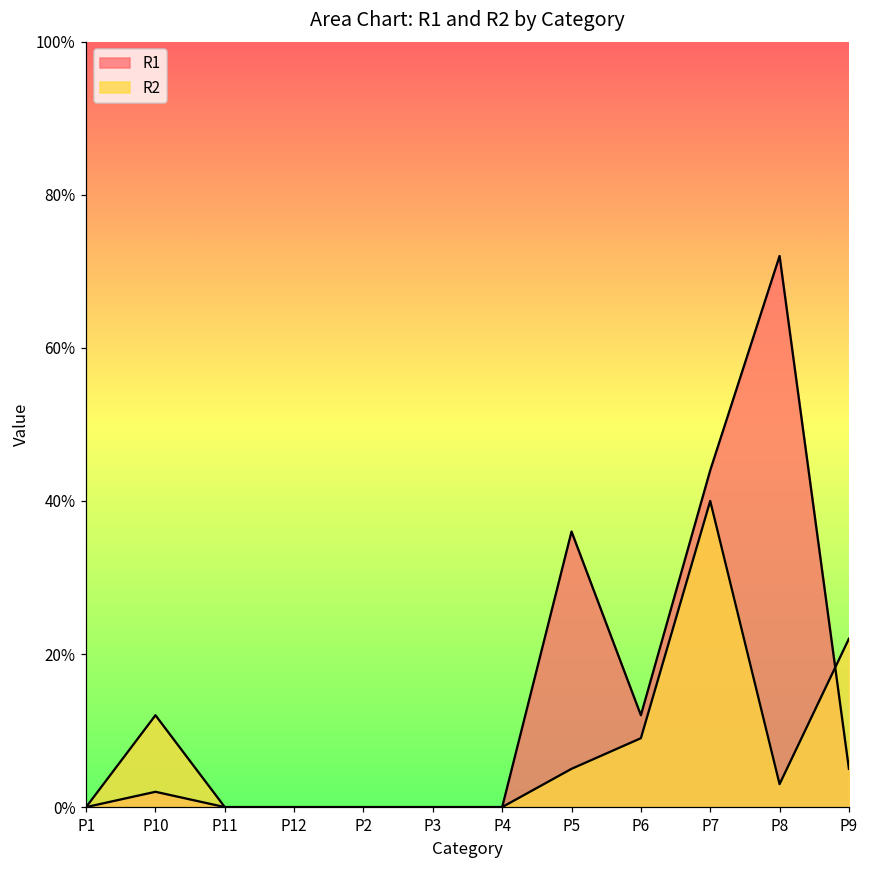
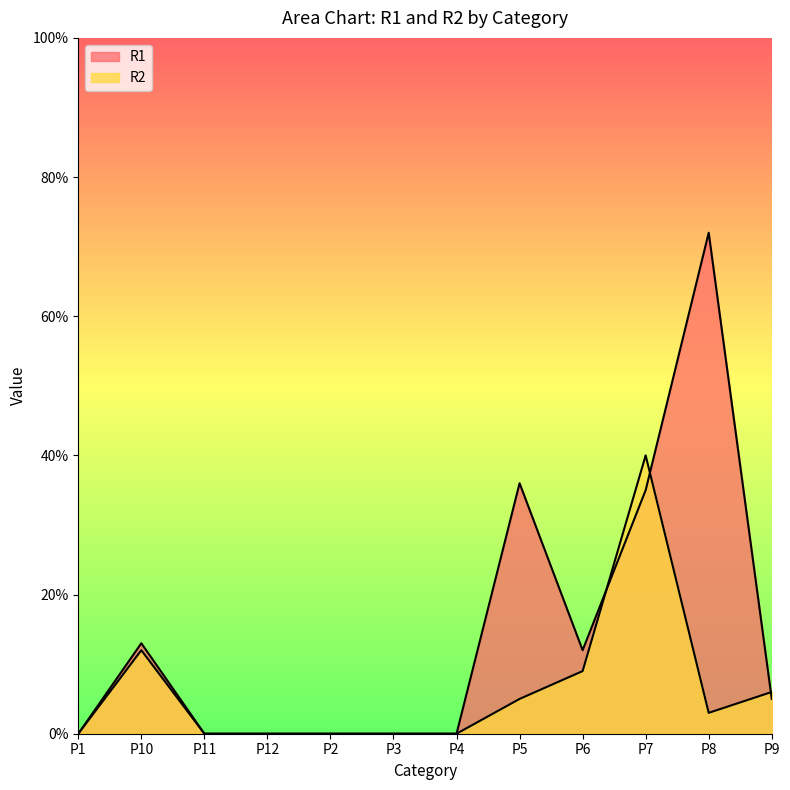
R1, P10: 2% -> 13%
R1, P7: 44% -> 35%
R2, P9: 22% -> 6%
